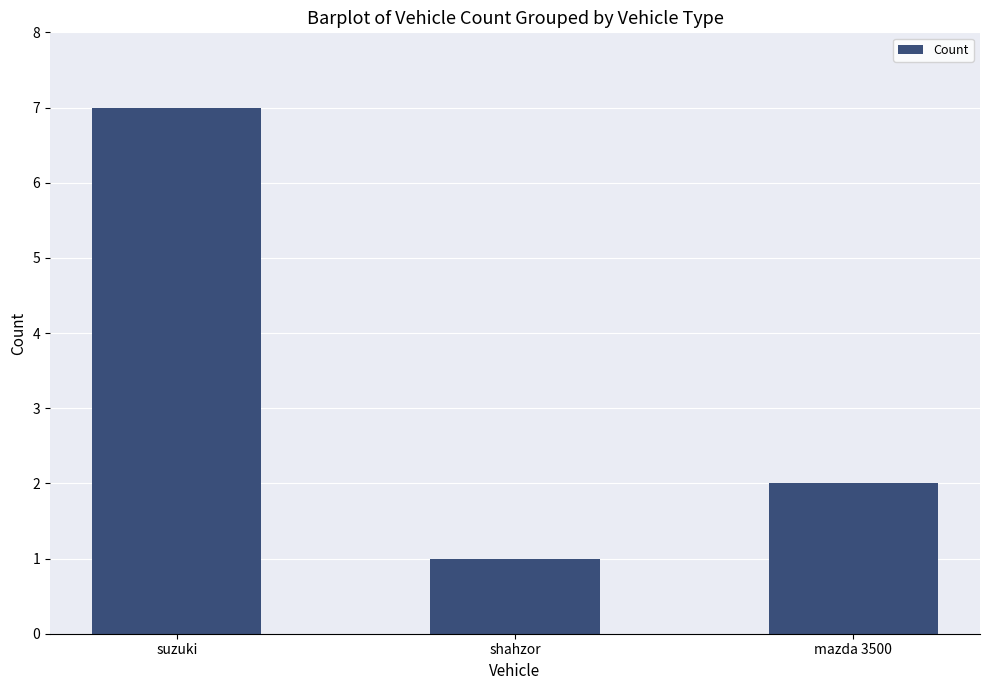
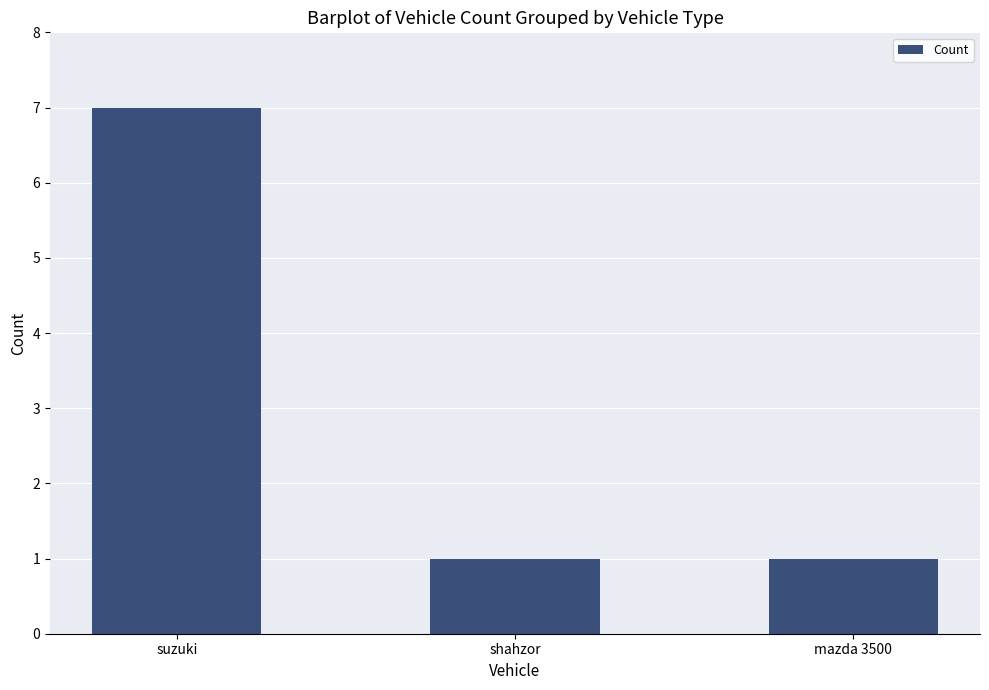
mazda 3500: 2 -> 1
